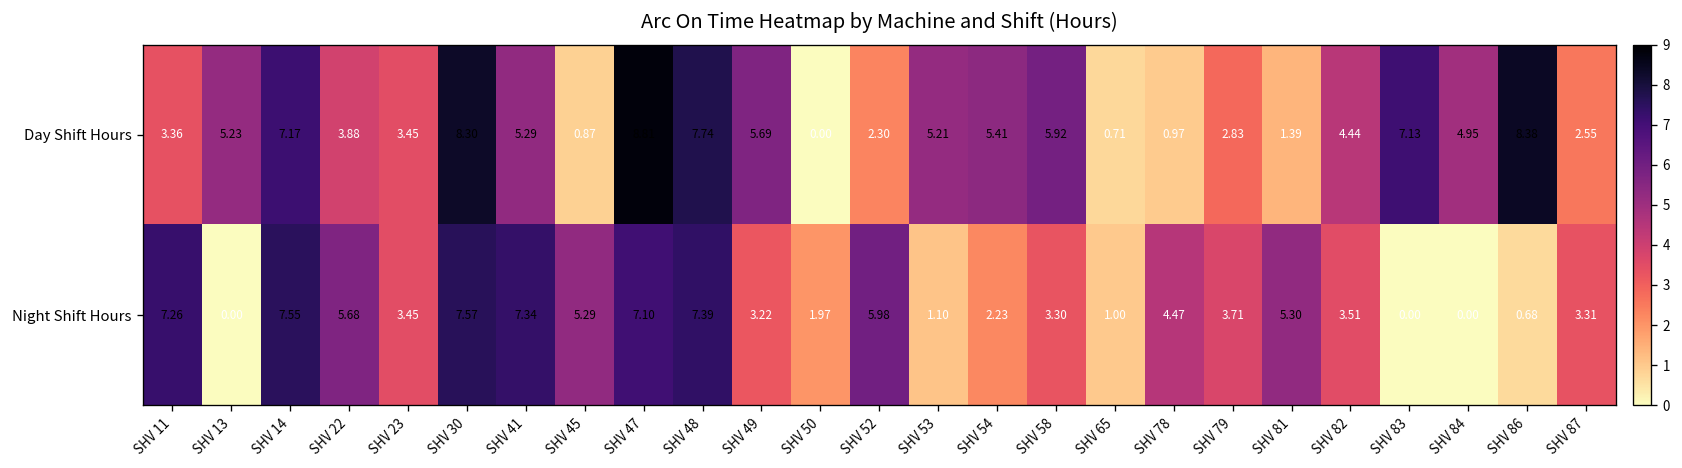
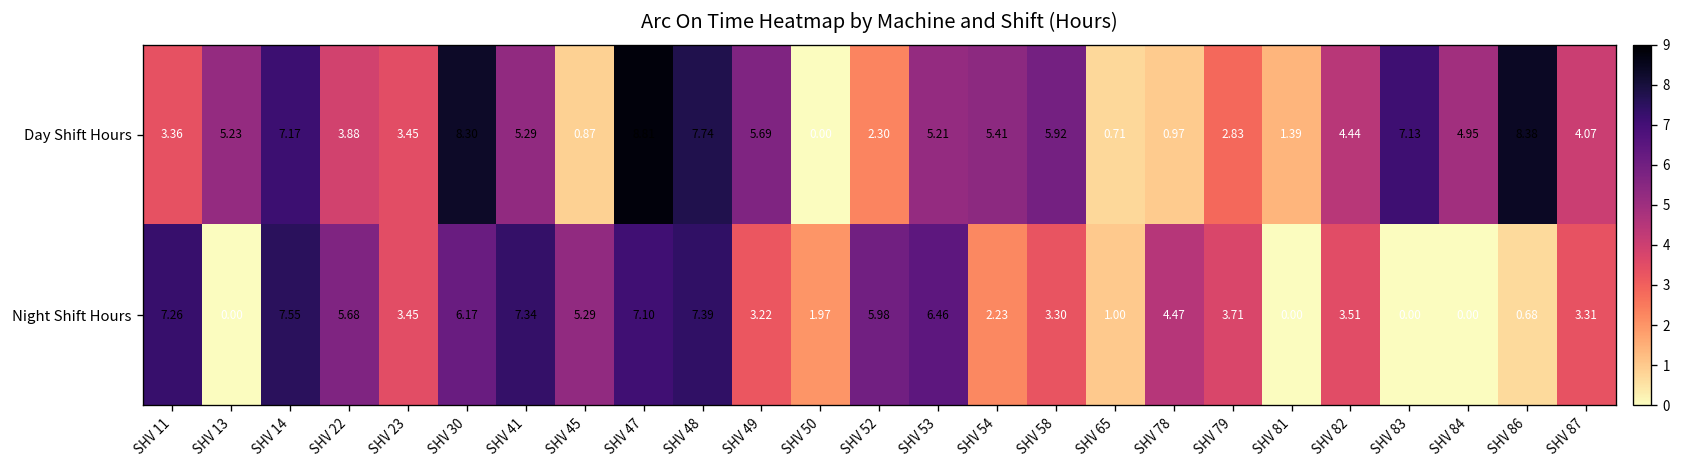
Day Shift Hours, SHV 87: 2.55 -> 4.07
Night Shift Hours, SHV 30: 7.57 -> 6.17
Night Shift Hours, SHV 53: 1.10 -> 6.46
Night Shift Hours, SHV 81: 5.30 -> 0.00
